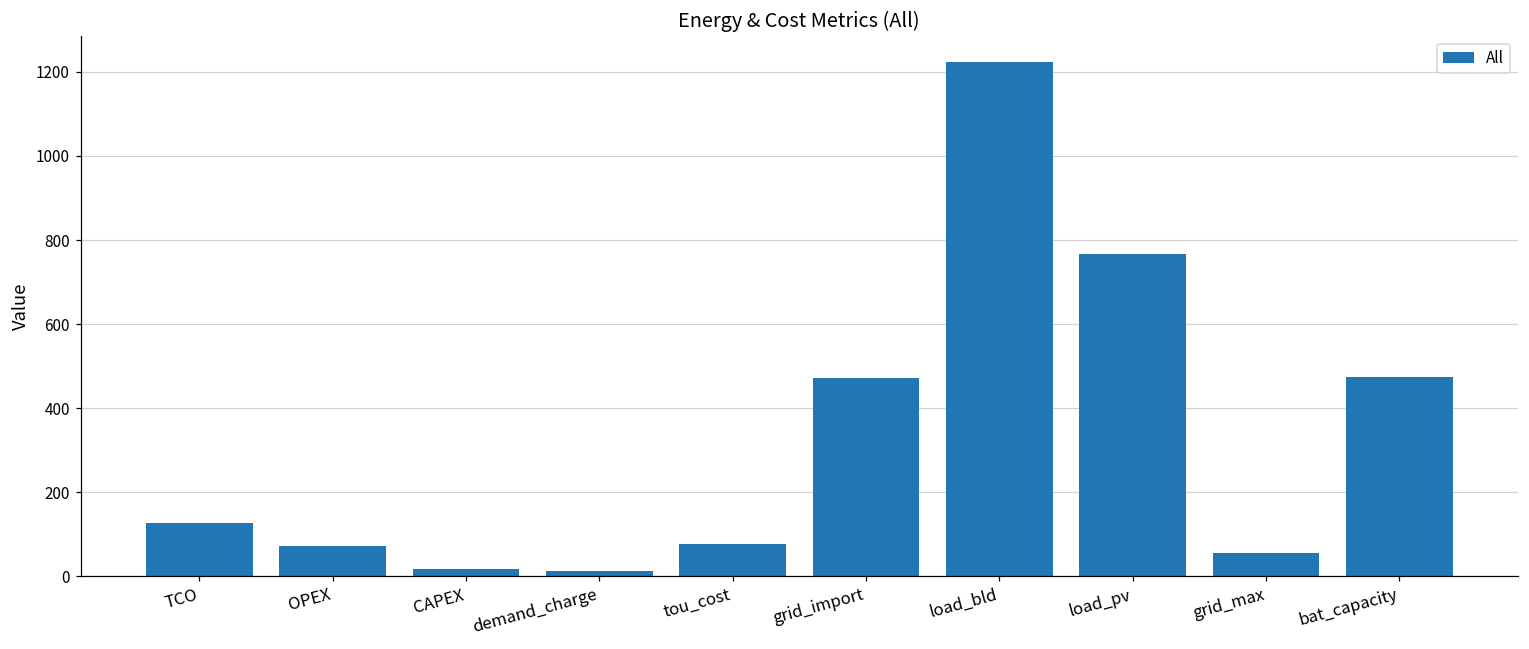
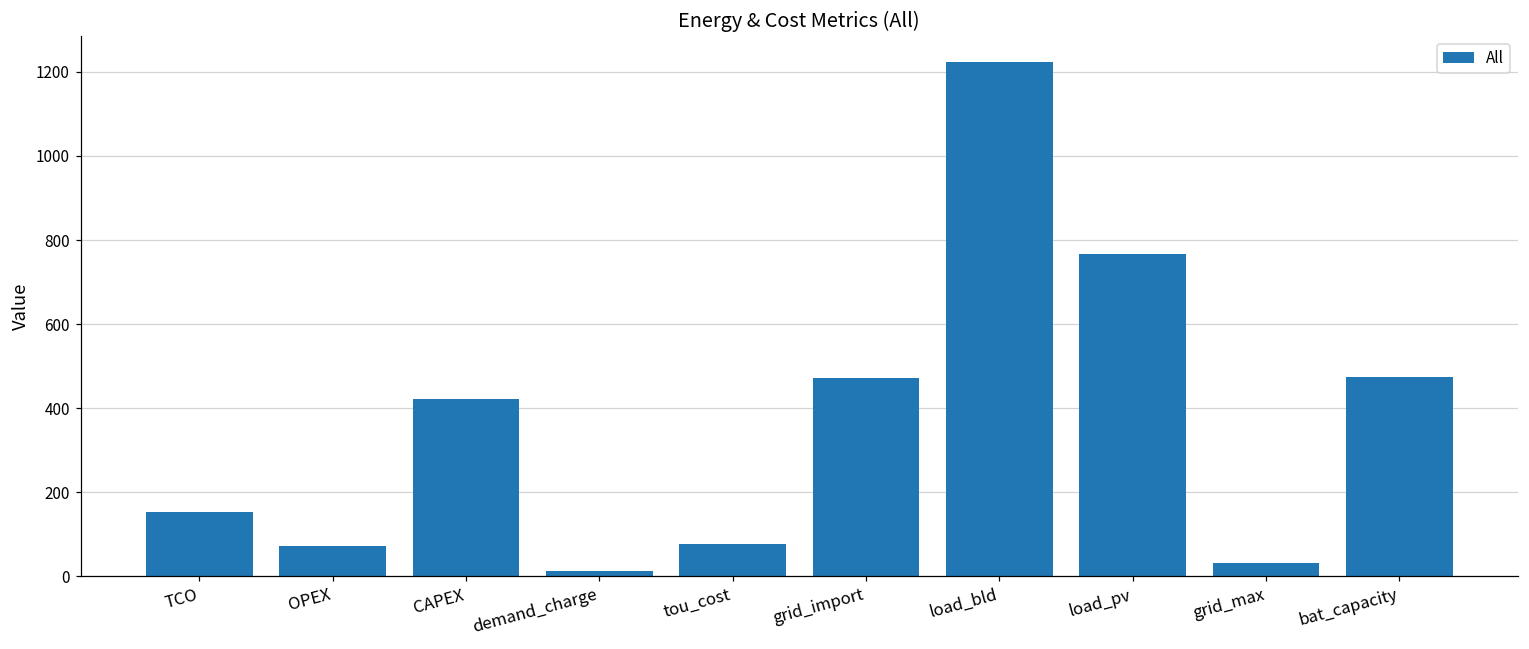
TCO: 130 -> 150
CAPEX: 20 -> 420
grid_max: 50 -> 30
